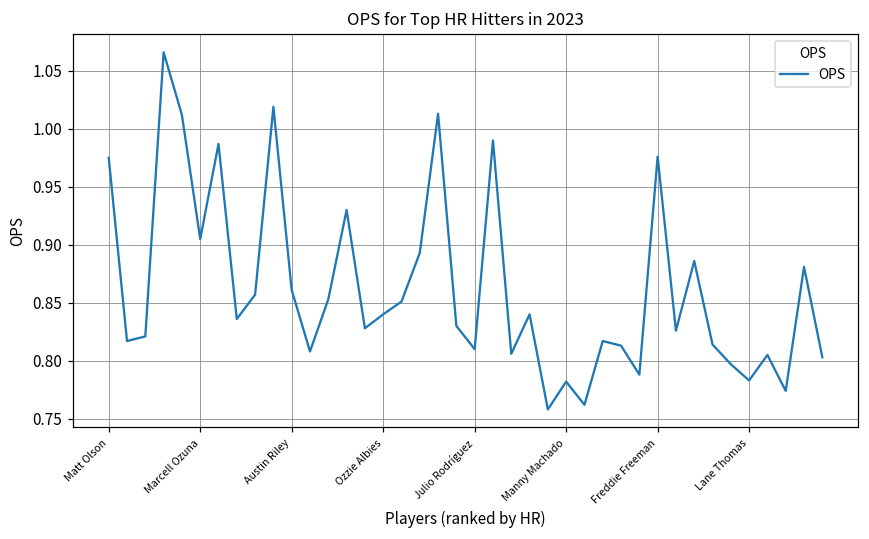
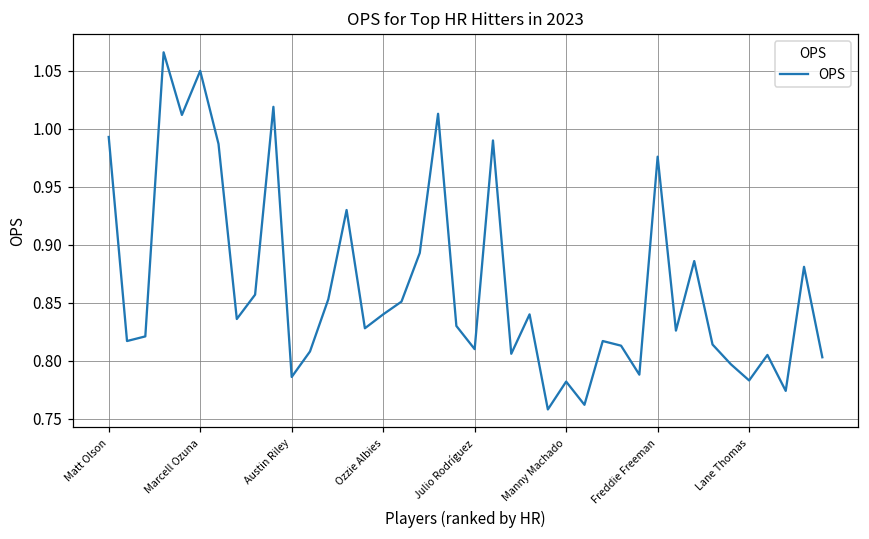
Matt Olson: 0.975 -> 0.993
Marcell Ozuna: 0.905 -> 1.050
Austin Riley: 0.861 -> 0.786
